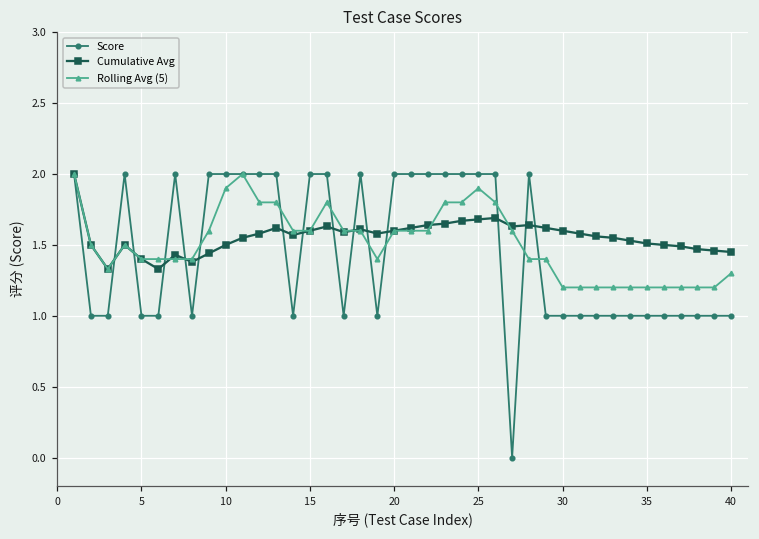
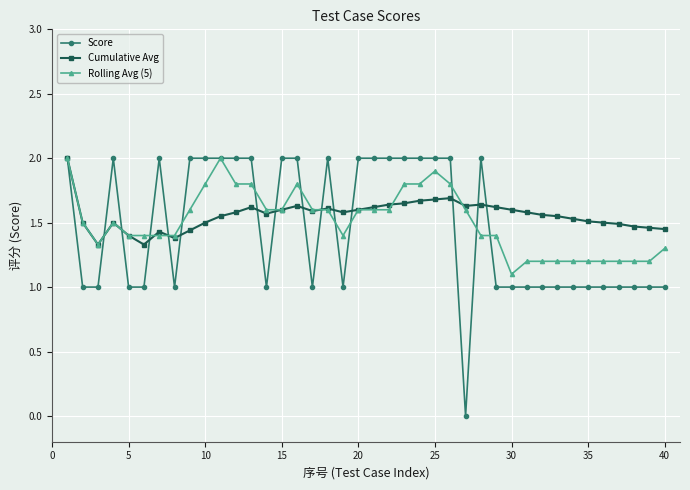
Rolling Avg (5), 10: 1.9 -> 1.8
Rolling Avg (5), 30: 1.2 -> 1.1
